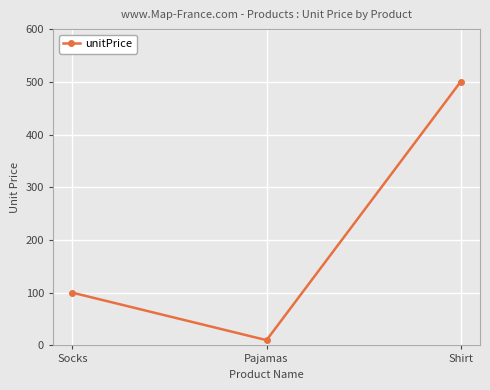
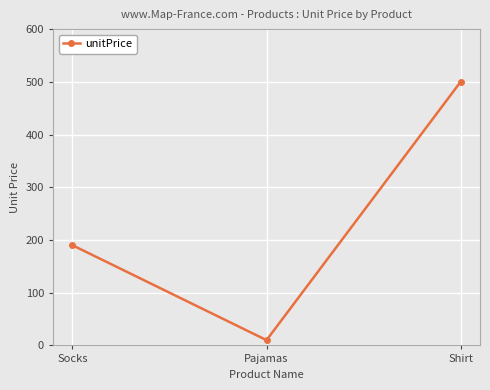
Socks: 100 -> 190
